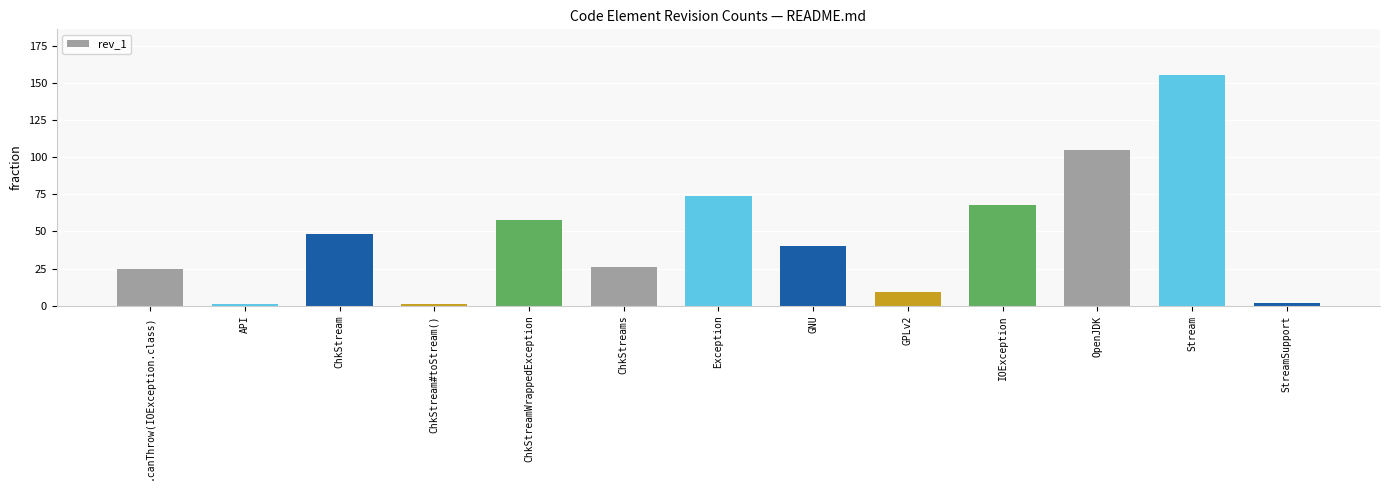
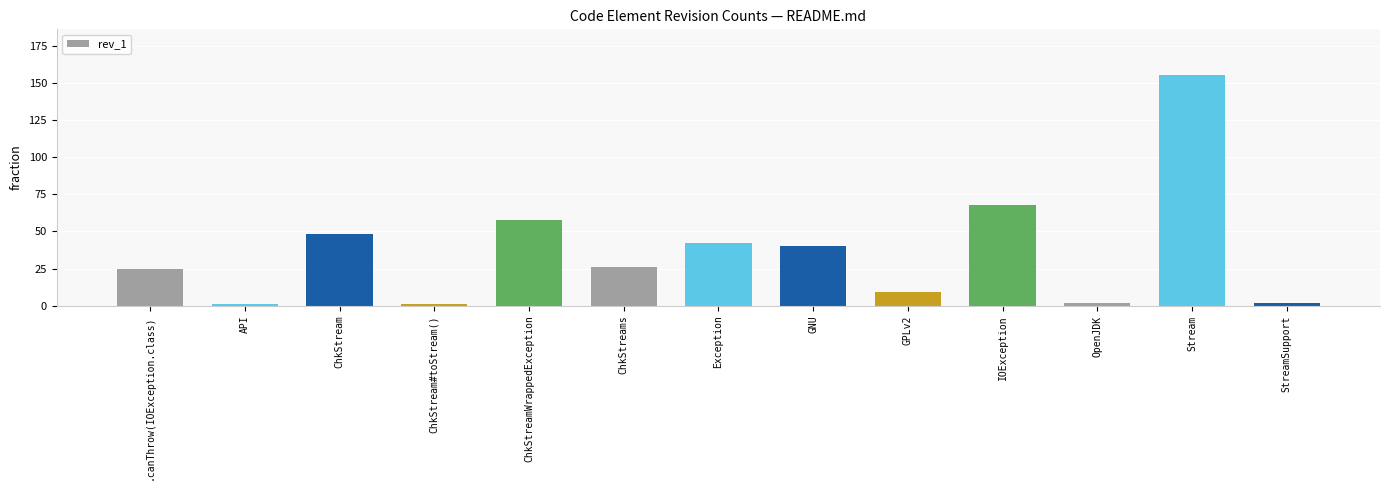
Exception: 74 -> 42
OpenJDK: 105 -> 2
